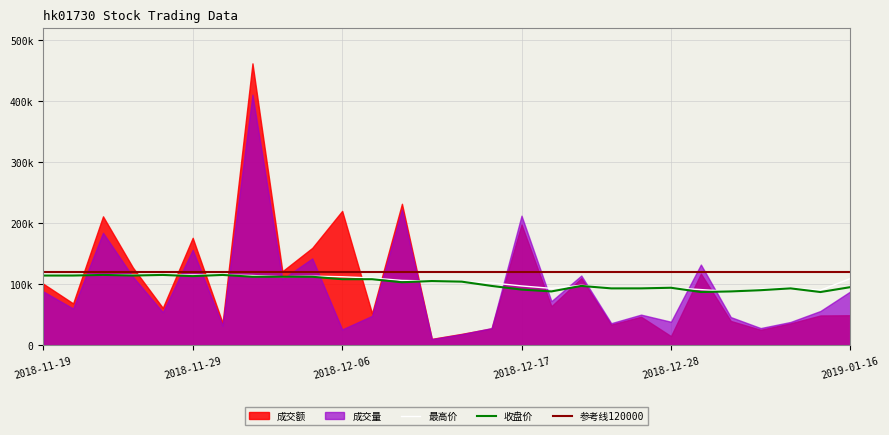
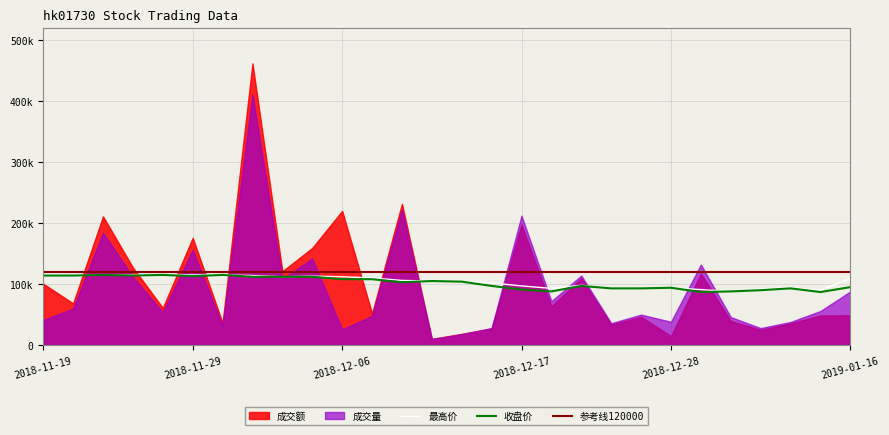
成交量, 2018-11-19: 90000 -> 40000
